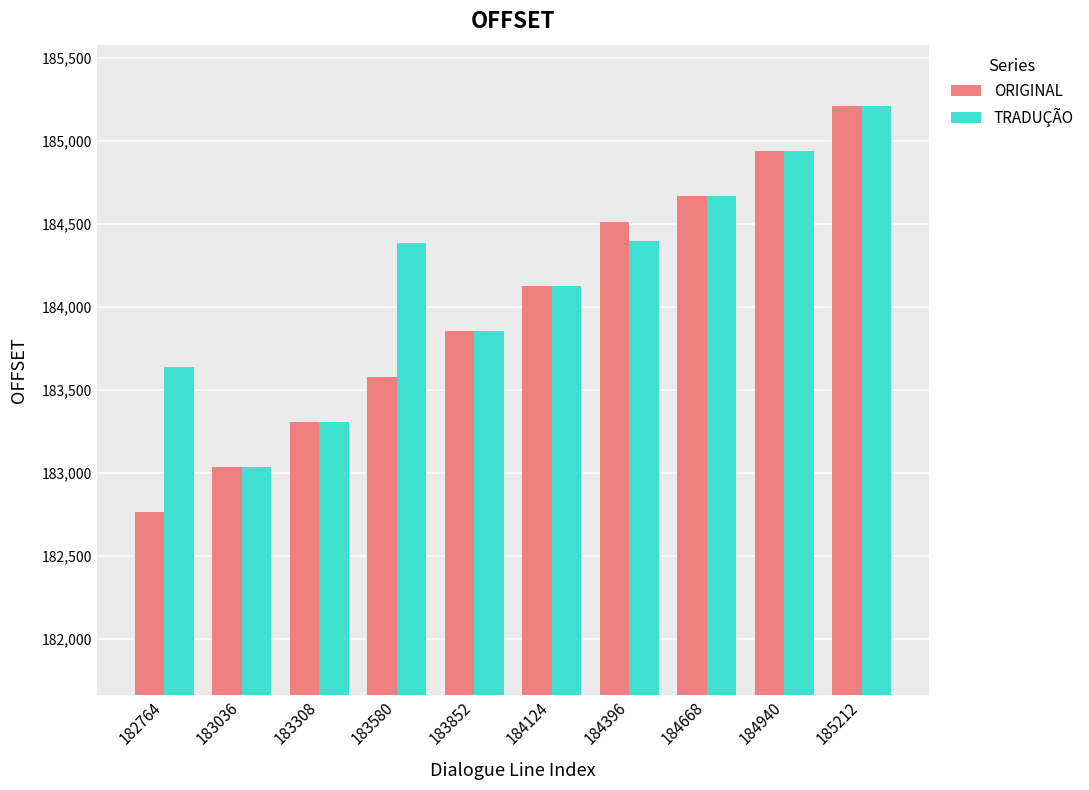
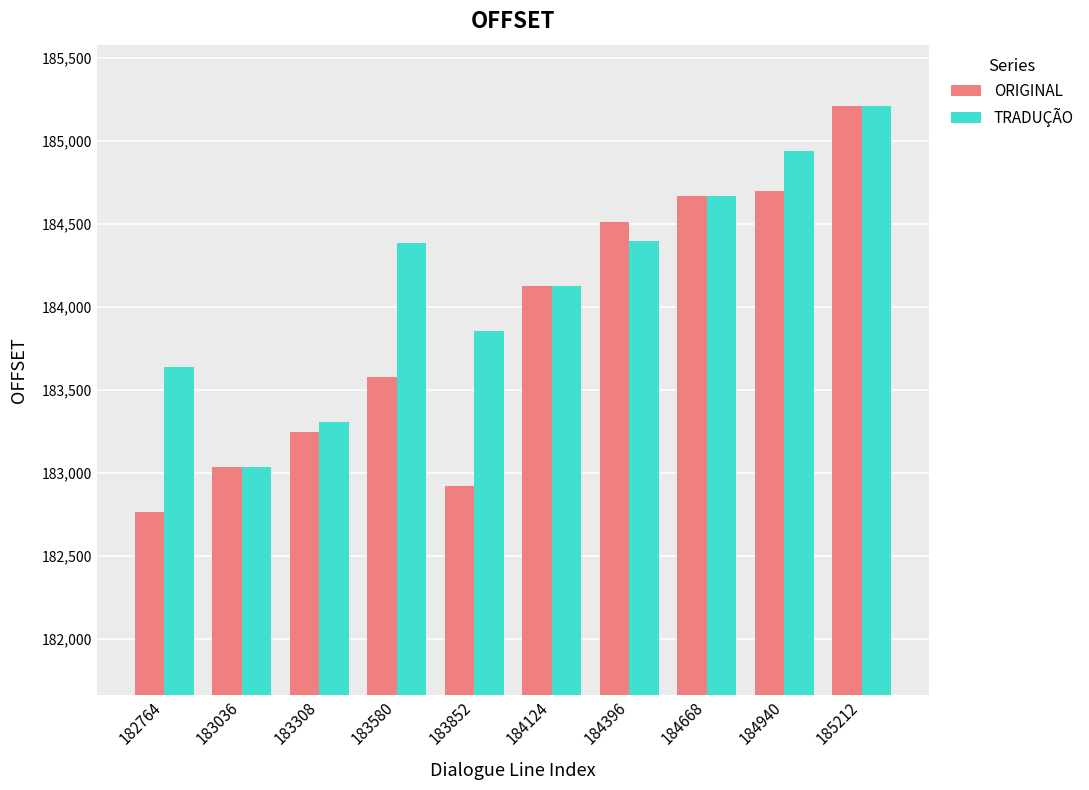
ORIGINAL, 183308: 183,310 -> 183,250
ORIGINAL, 183852: 183,850 -> 182,920
ORIGINAL, 184940: 184,940 -> 184,700
